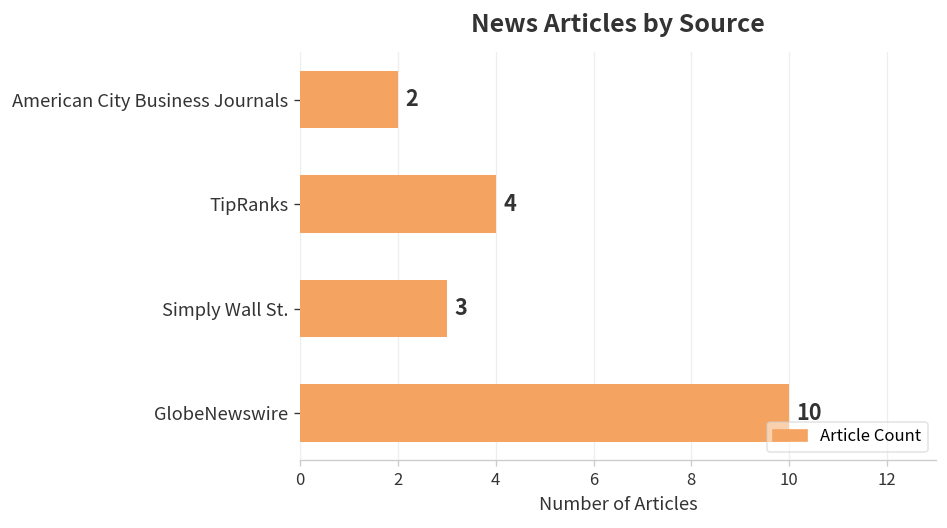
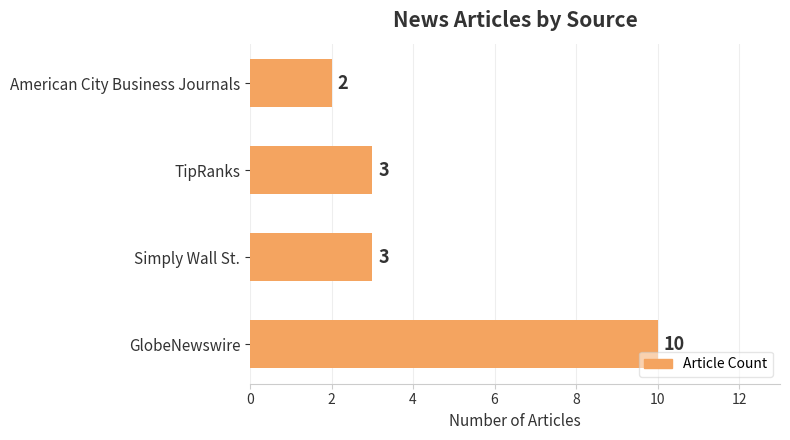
TipRanks: 4 -> 3
